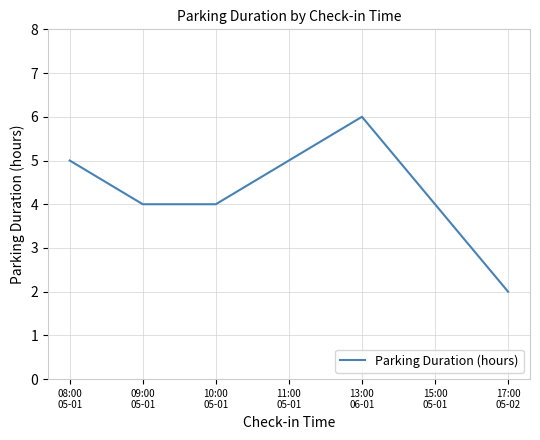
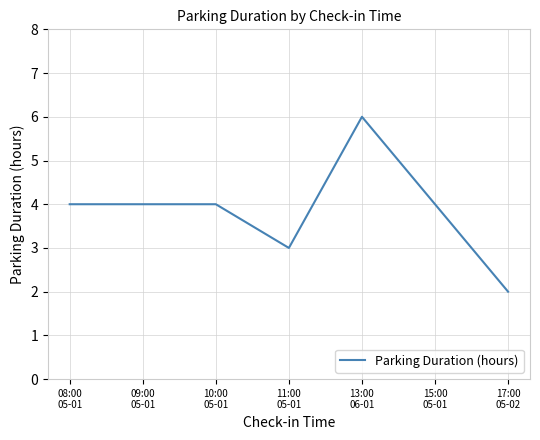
08:00 05-01: 5 -> 4
11:00 05-01: 5 -> 3
